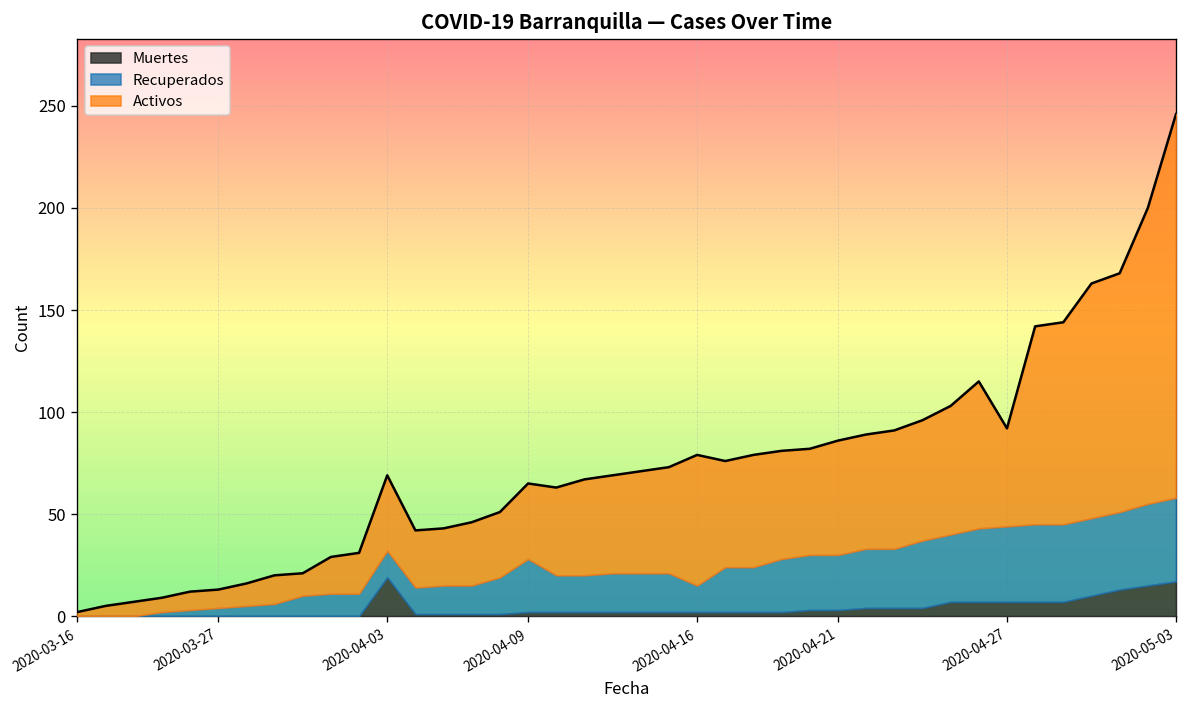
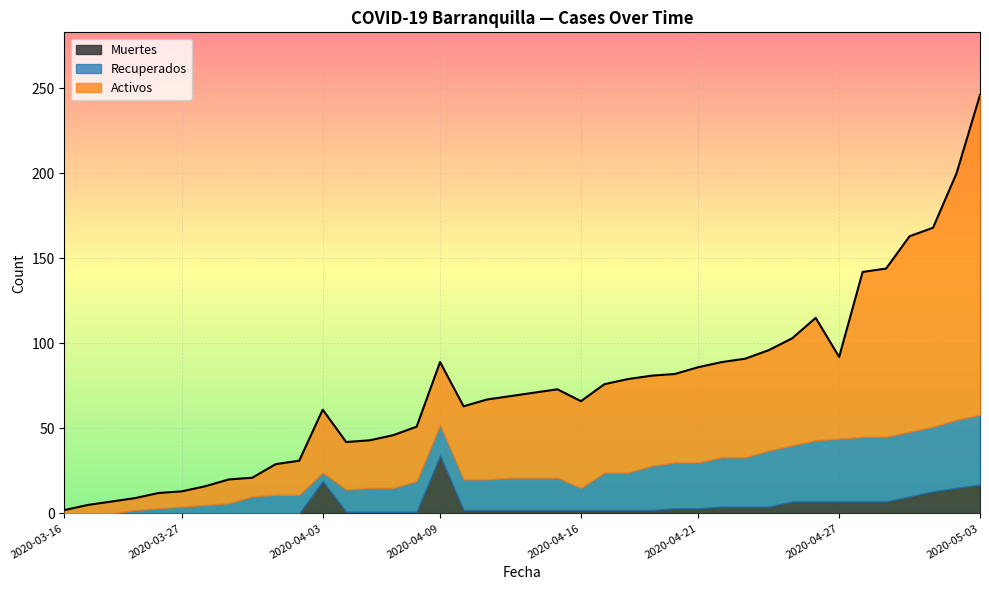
Recuperados, 2020-04-03: 13 -> 5
Muertes, 2020-04-09: 2 -> 34
Recuperados, 2020-04-09: 26 -> 18
Activos, 2020-04-16: 64 -> 51
